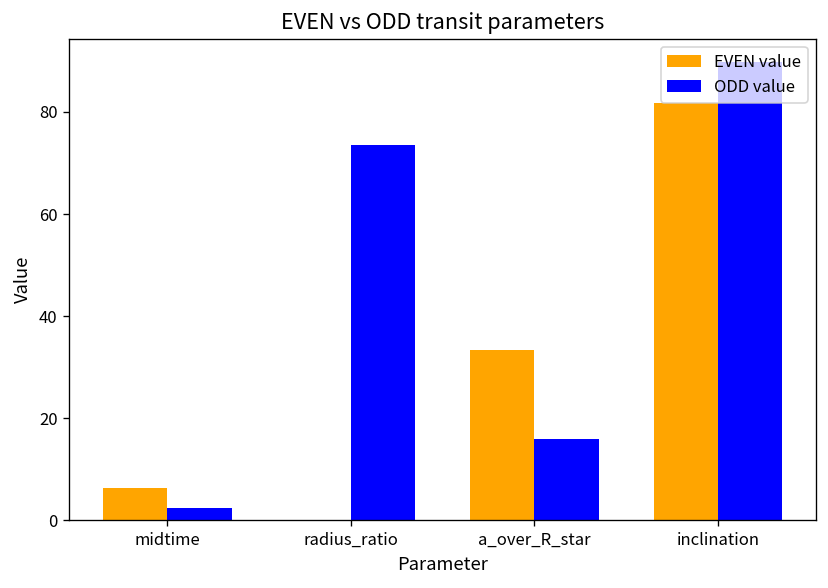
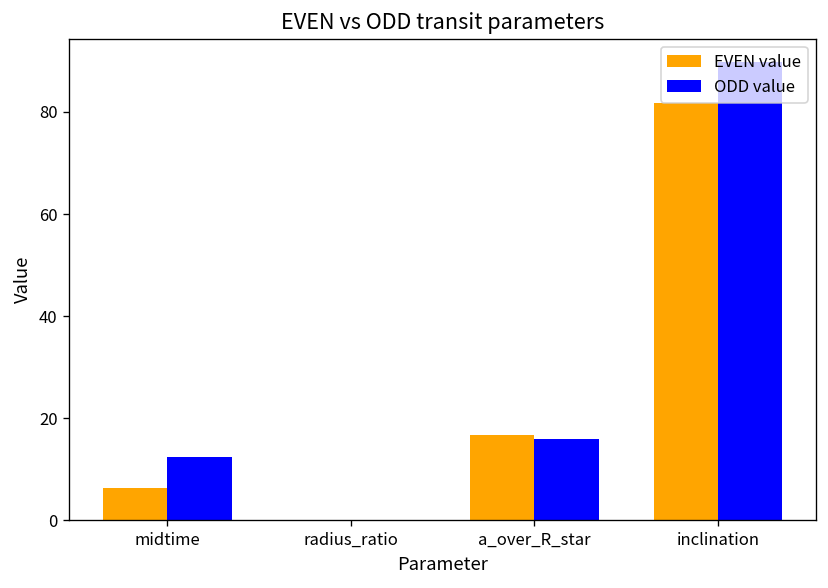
ODD value, midtime: 3 -> 12
ODD value, radius_ratio: 73 -> 0
EVEN value, a_over_R_star: 33 -> 17
